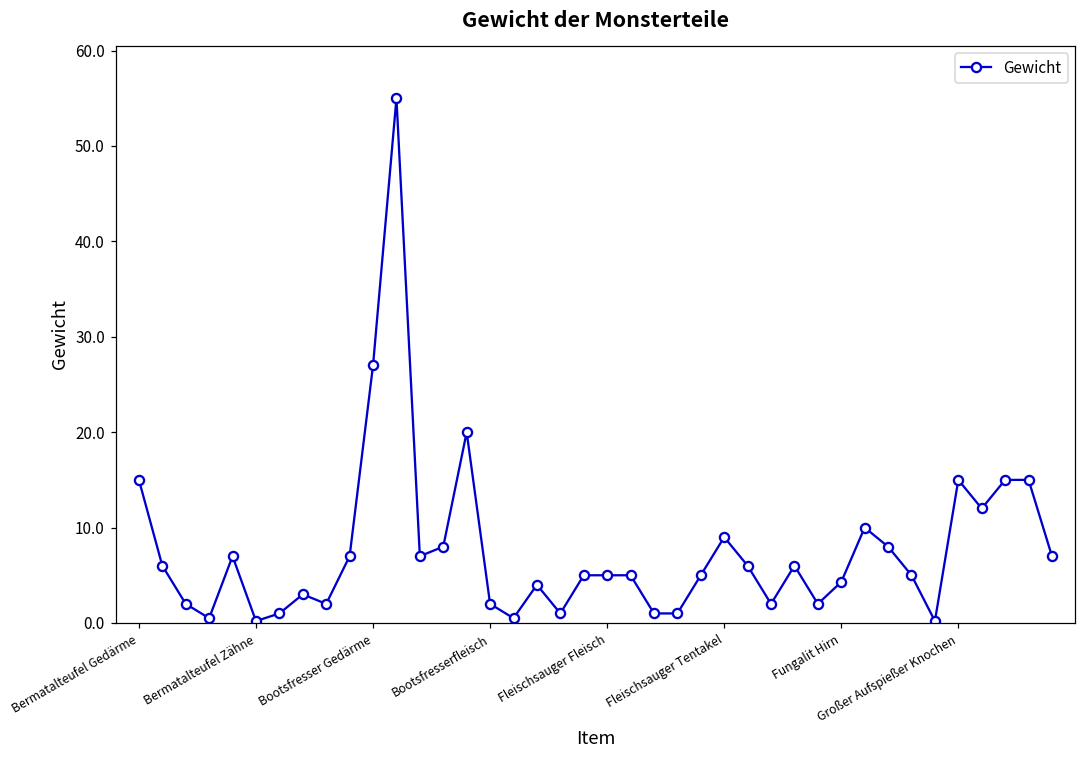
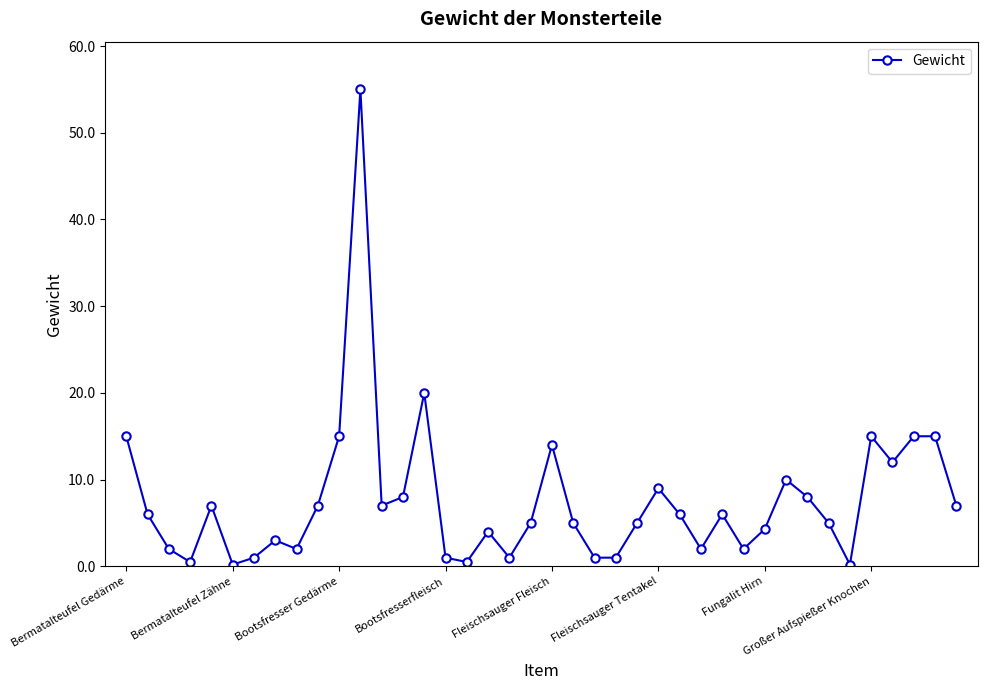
Bootsfresser Gedärme: 27 -> 15
Bootsfresserfleisch: 2 -> 1
Fleischsauger Fleisch: 5 -> 14
